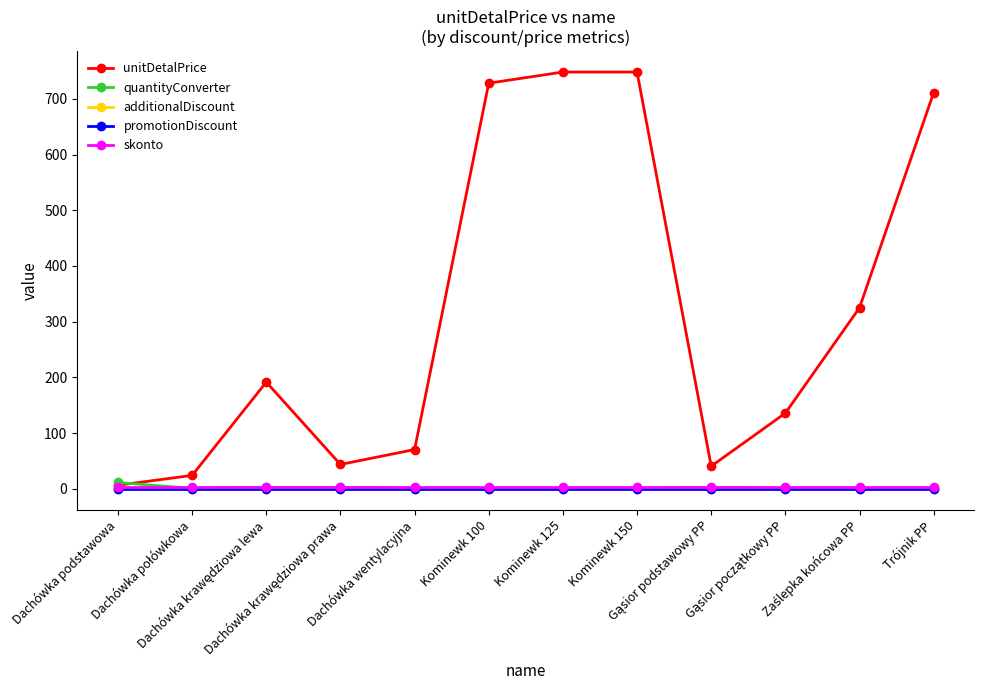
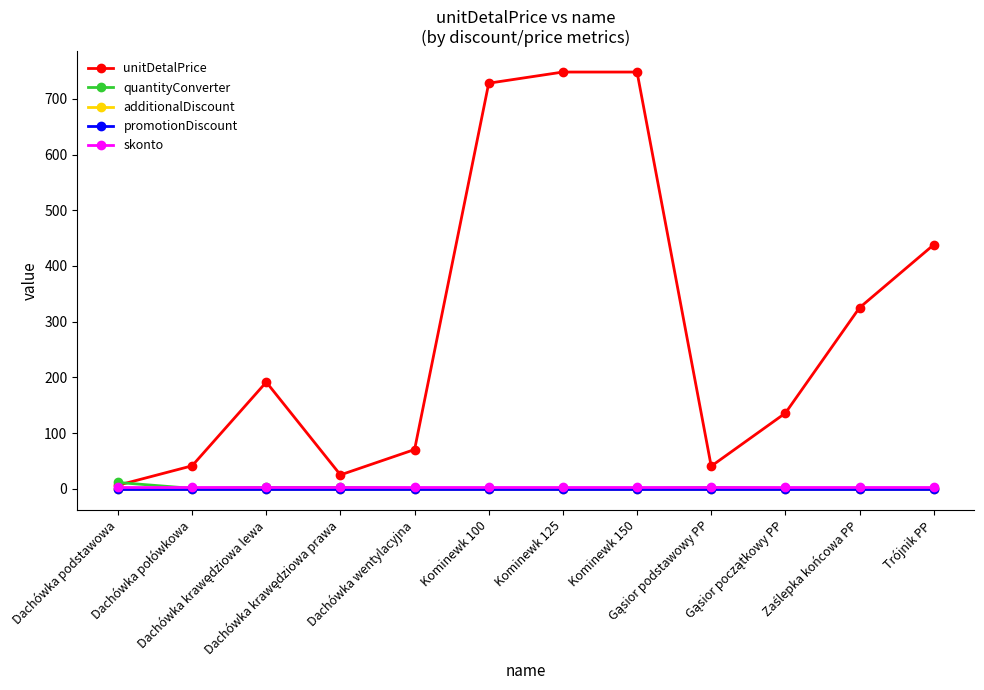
unitDetalPrice, Dachówka połówkowa: 20 -> 40
unitDetalPrice, Dachówka krawędziowa prawa: 40 -> 30
unitDetalPrice, Trójnik PP: 710 -> 440
